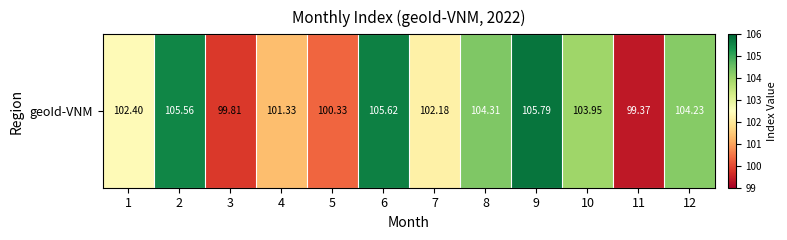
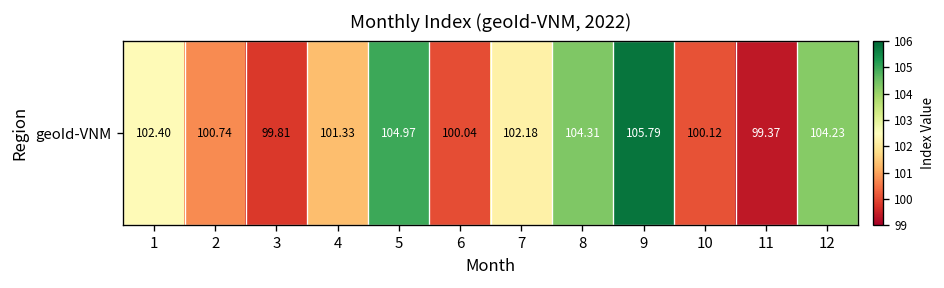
geoId-VNM, 2: 105.56 -> 100.74
geoId-VNM, 5: 100.33 -> 104.97
geoId-VNM, 6: 105.62 -> 100.04
geoId-VNM, 10: 103.95 -> 100.12
